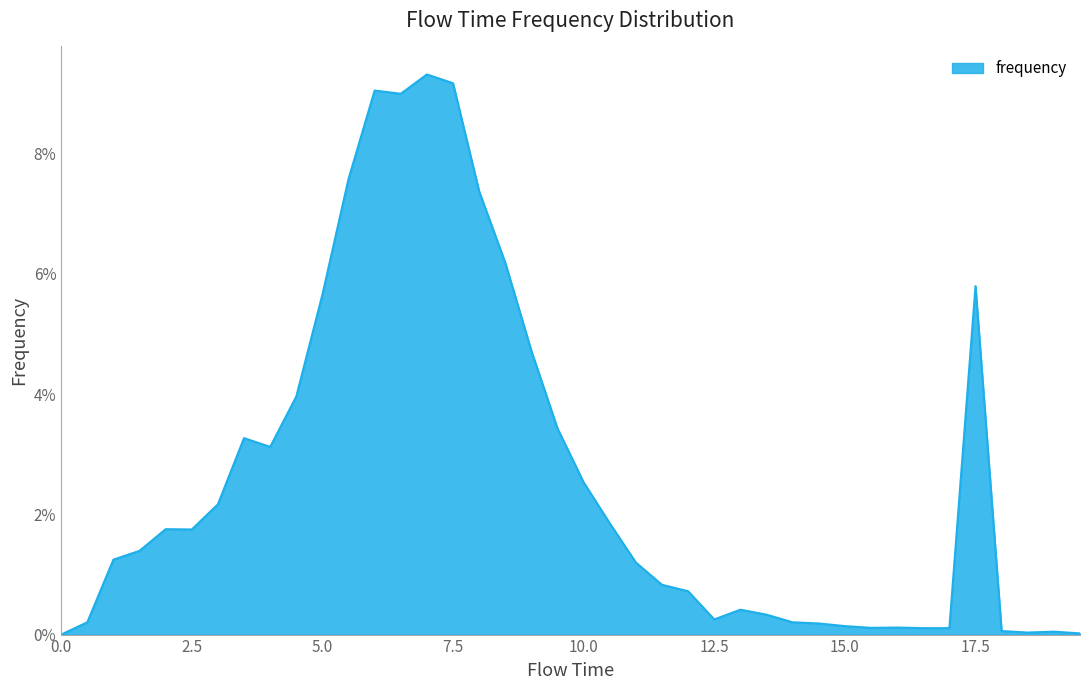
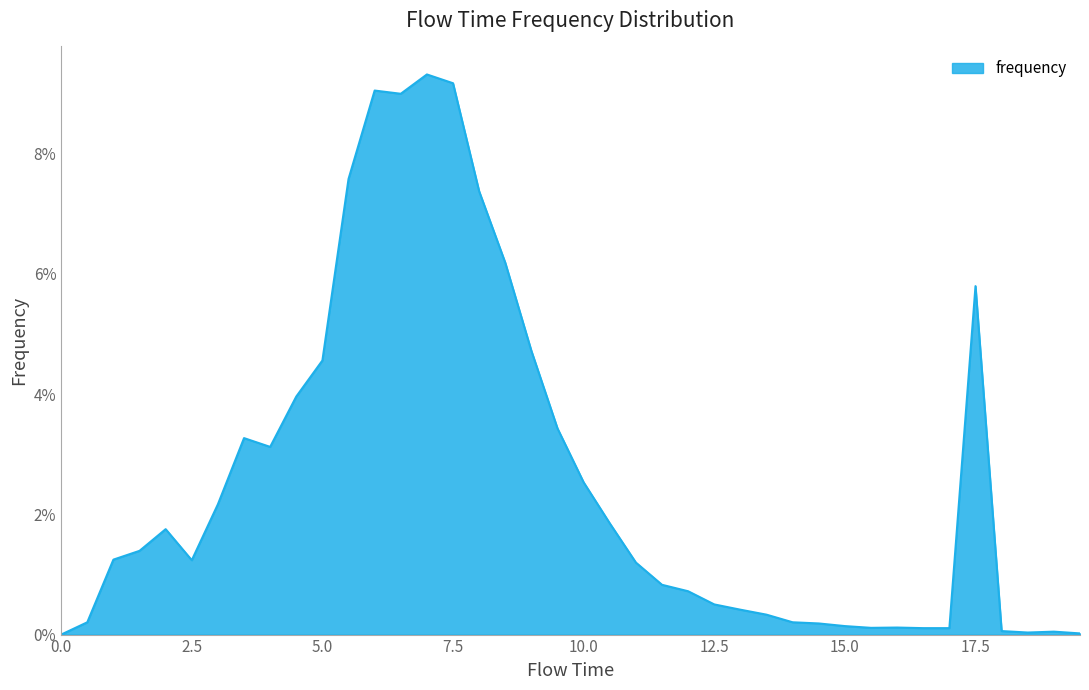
2.5: 1.7% -> 1.2%
5.0: 5.7% -> 4.6%
12.5: 0.3% -> 0.5%
